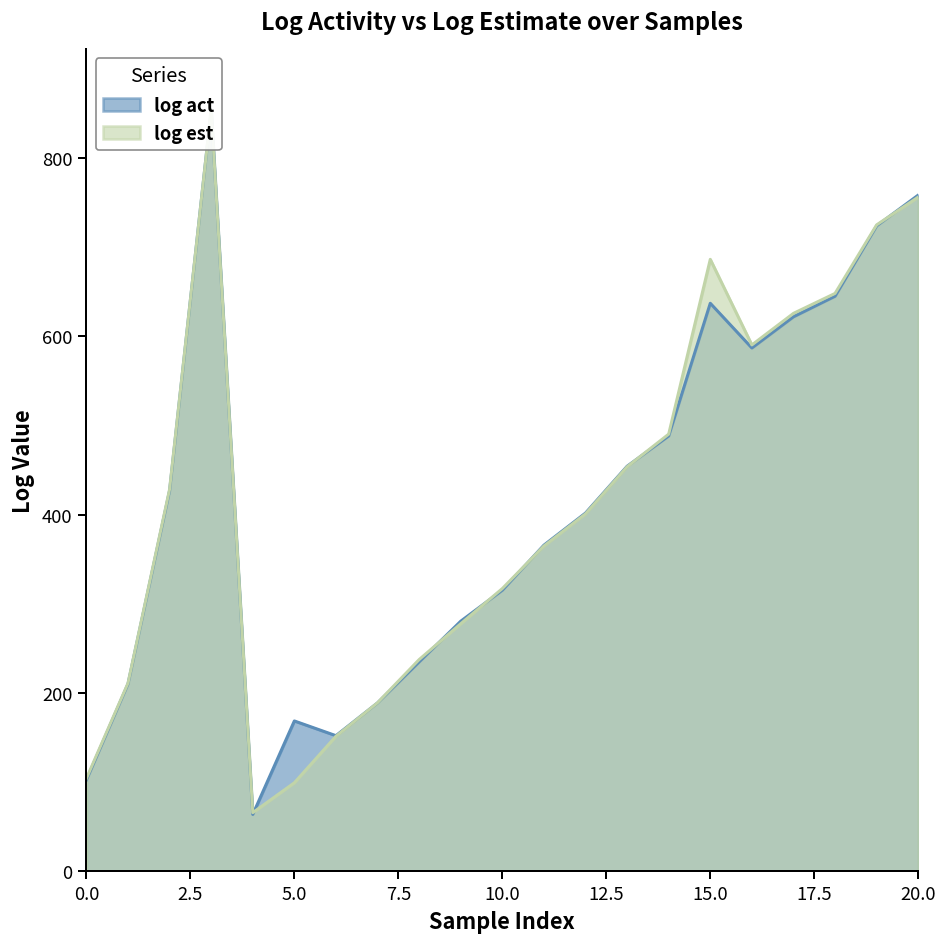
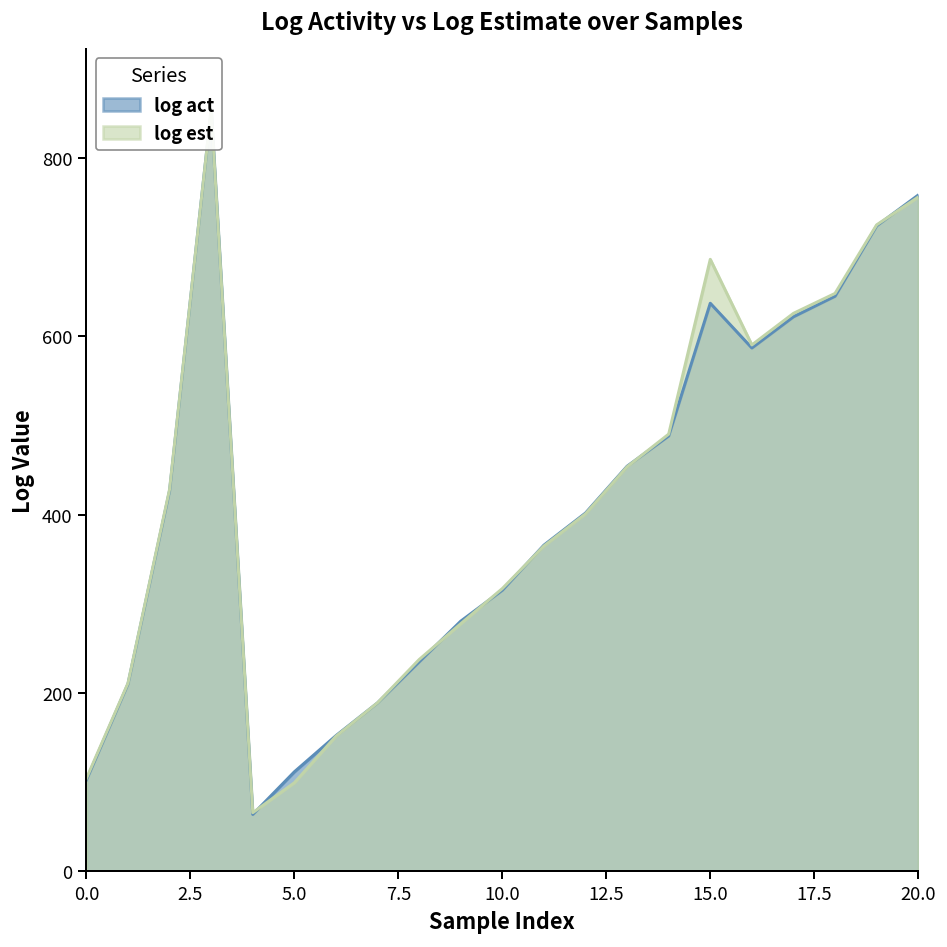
log act, 5.0: 170 -> 110
